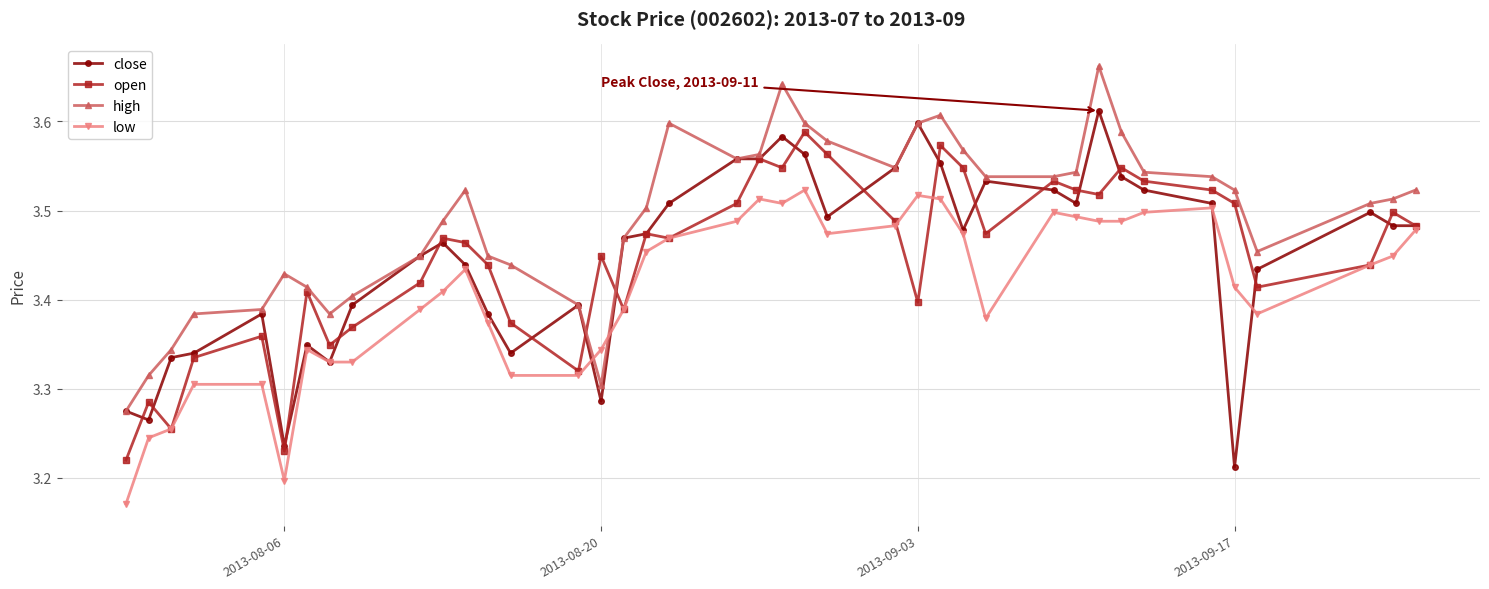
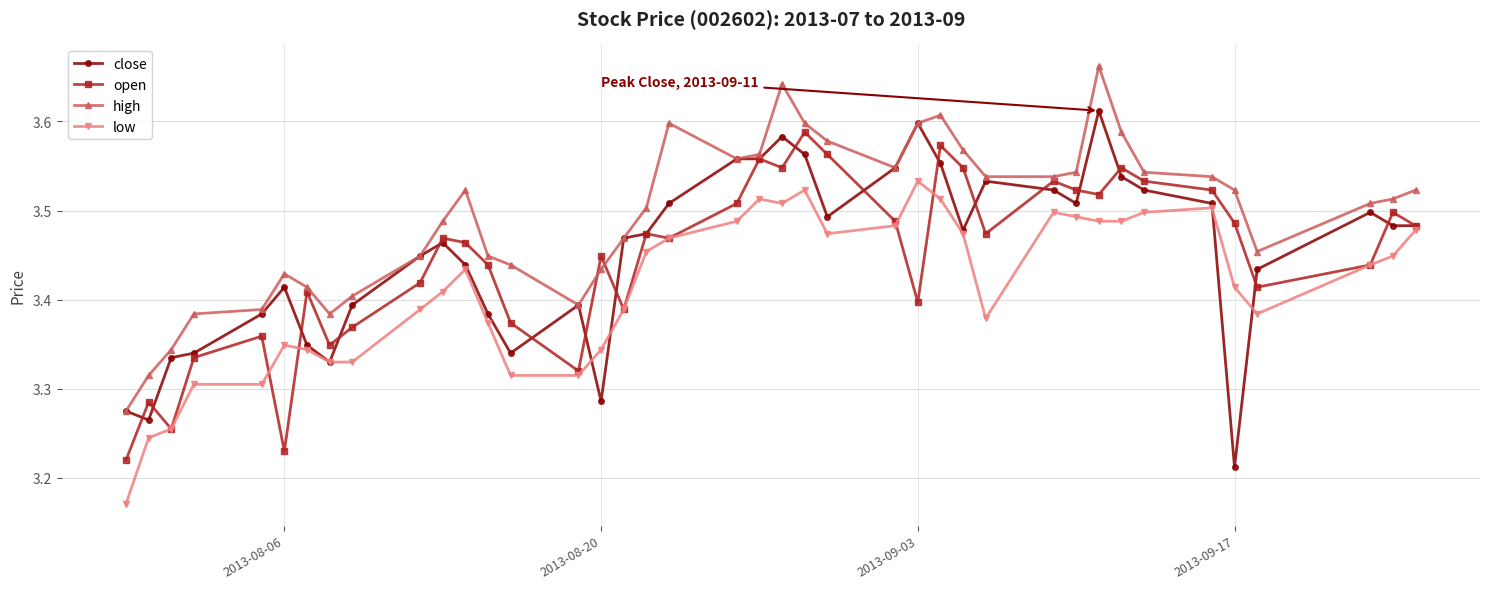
close, 2013-08-06: 3.24 -> 3.41
low, 2013-08-06: 3.20 -> 3.35
high, 2013-08-20: 3.30 -> 3.43
low, 2013-09-03: 3.52 -> 3.53
open, 2013-09-17: 3.51 -> 3.49
